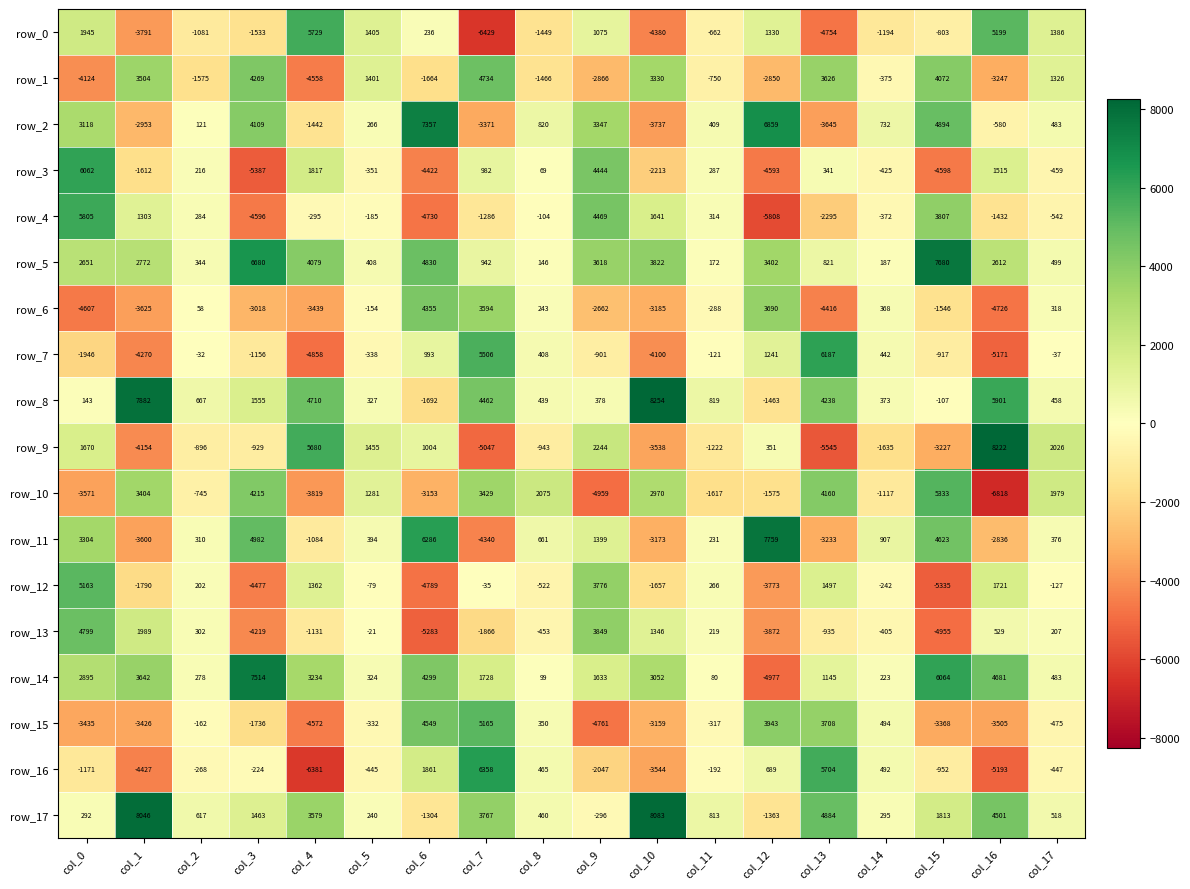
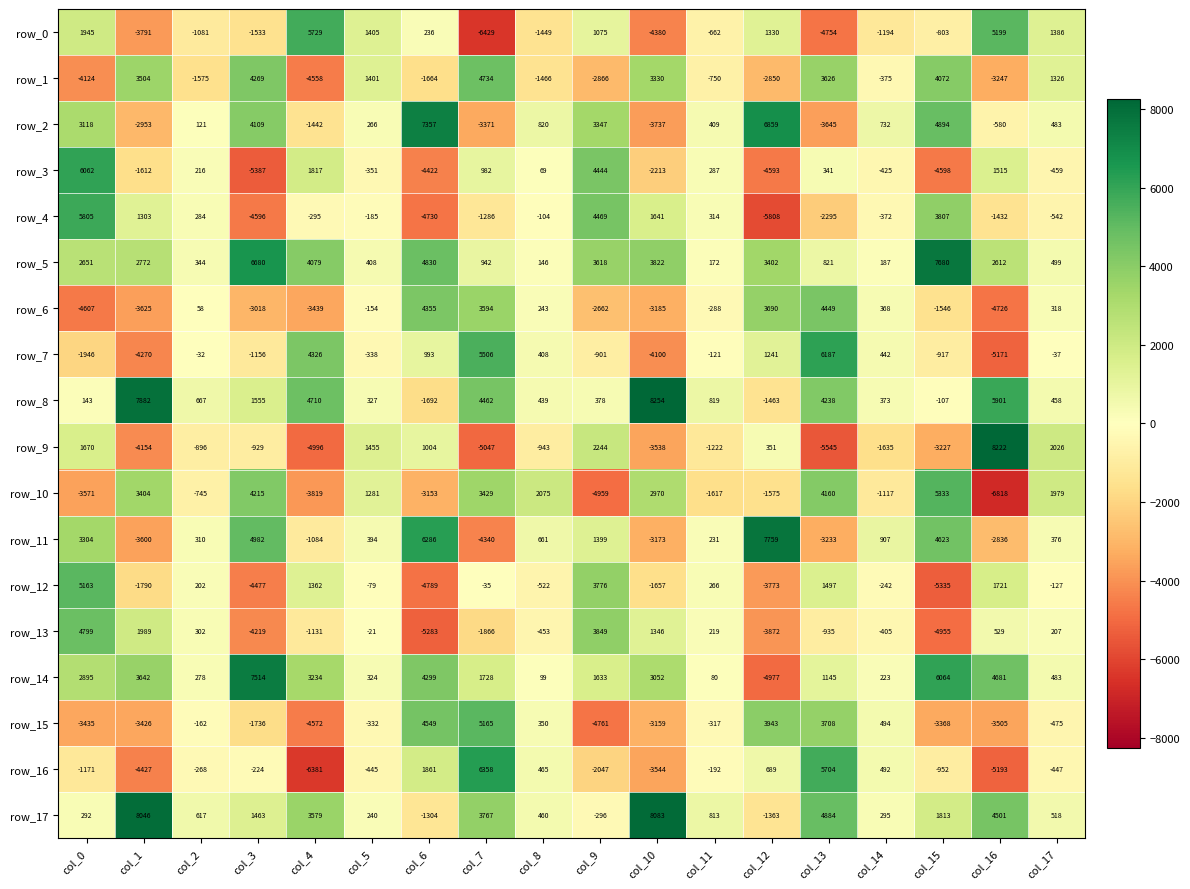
row_6, col_13: -4416 -> 4449
row_7, col_4: -4858 -> 4326
row_9, col_4: 5680 -> -4996
